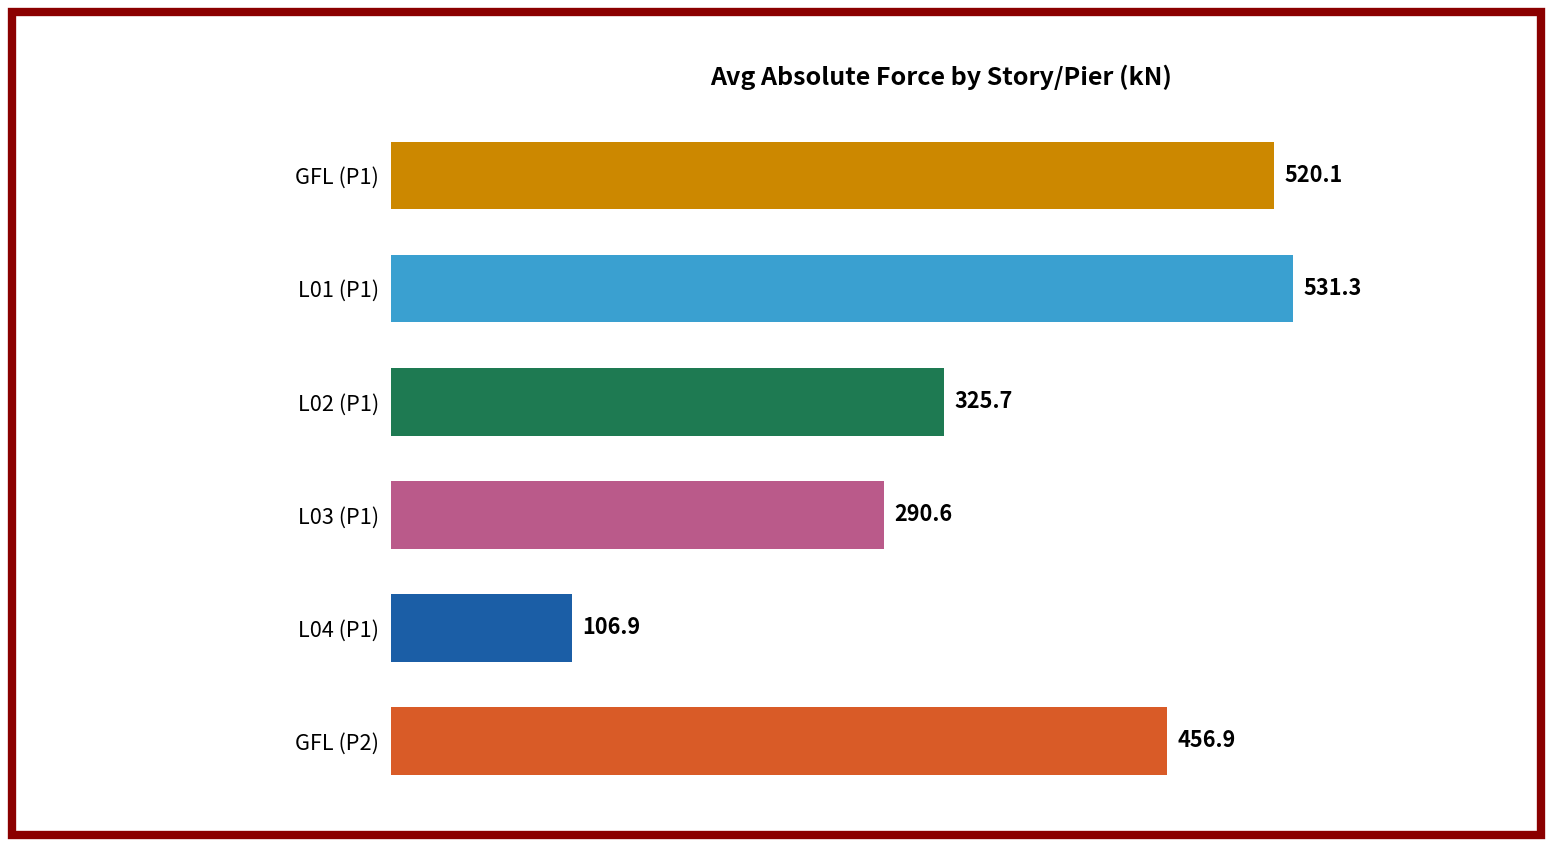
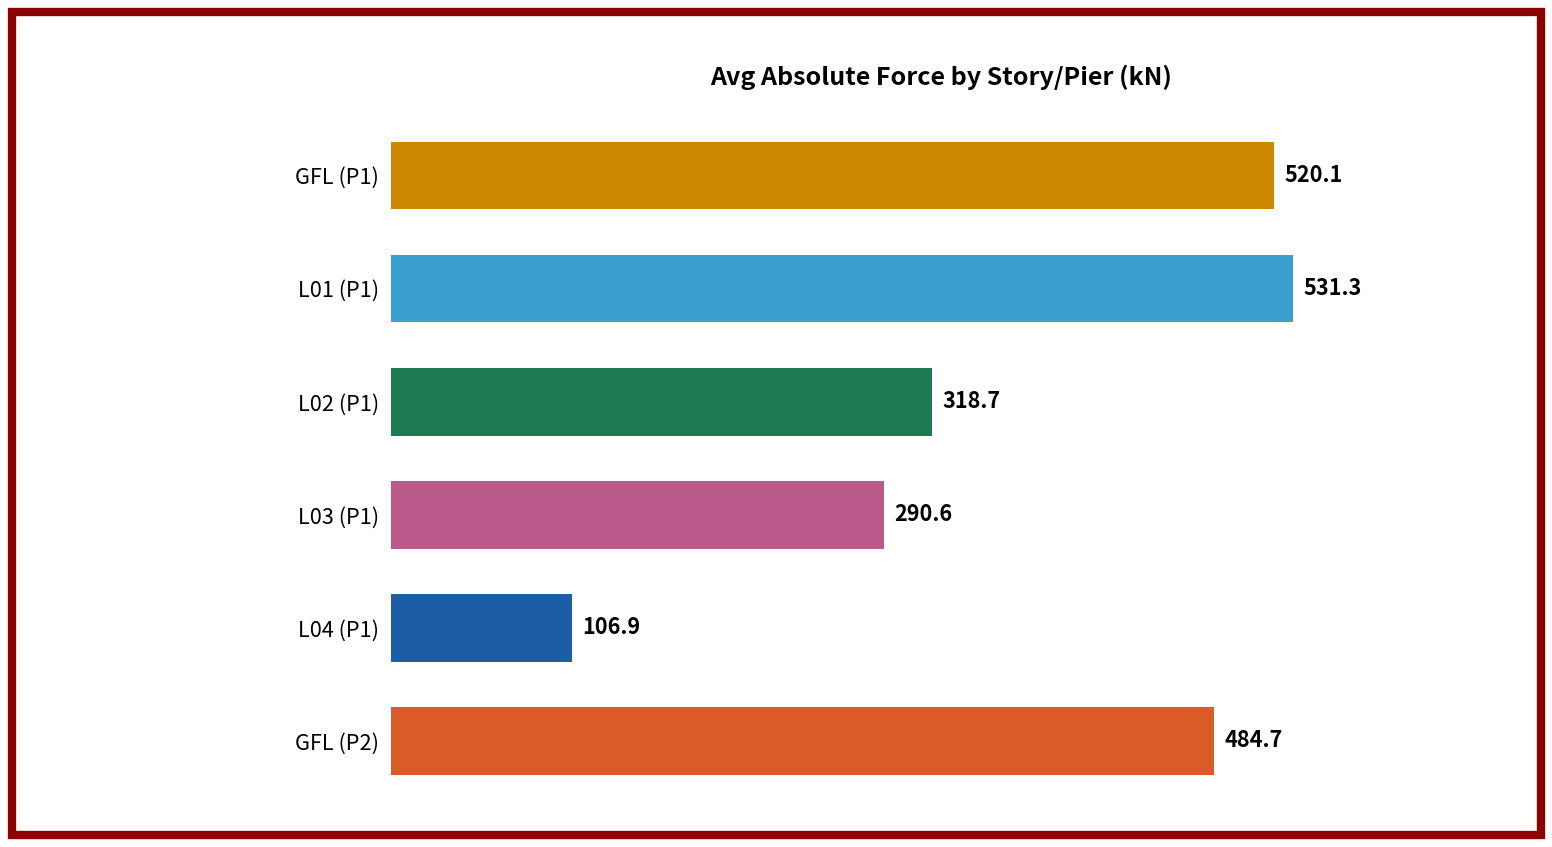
L02 (P1): 325.7 -> 318.7
GFL (P2): 456.9 -> 484.7
